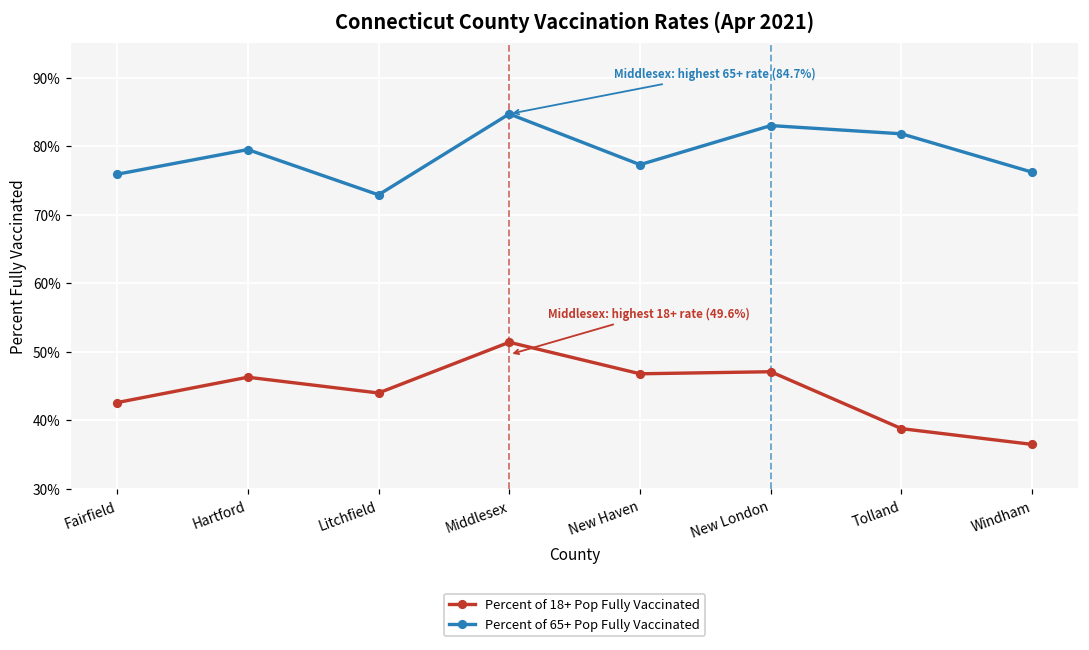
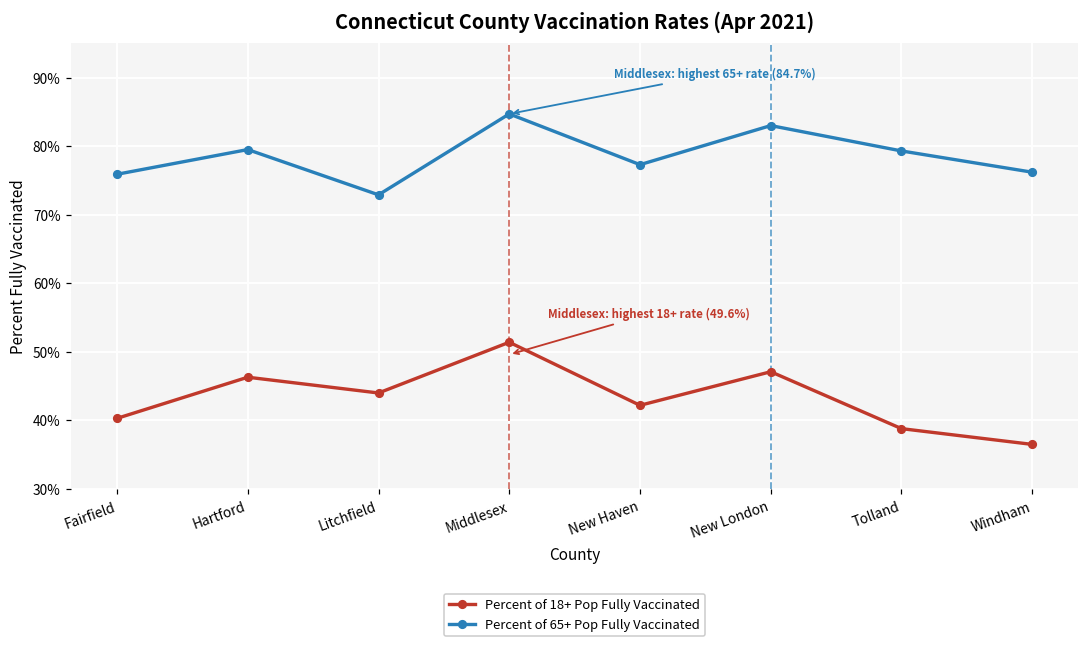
Percent of 18+ Pop Fully Vaccinated, Fairfield: 43% -> 40%
Percent of 18+ Pop Fully Vaccinated, New Haven: 47% -> 42%
Percent of 65+ Pop Fully Vaccinated, Tolland: 82% -> 79%
